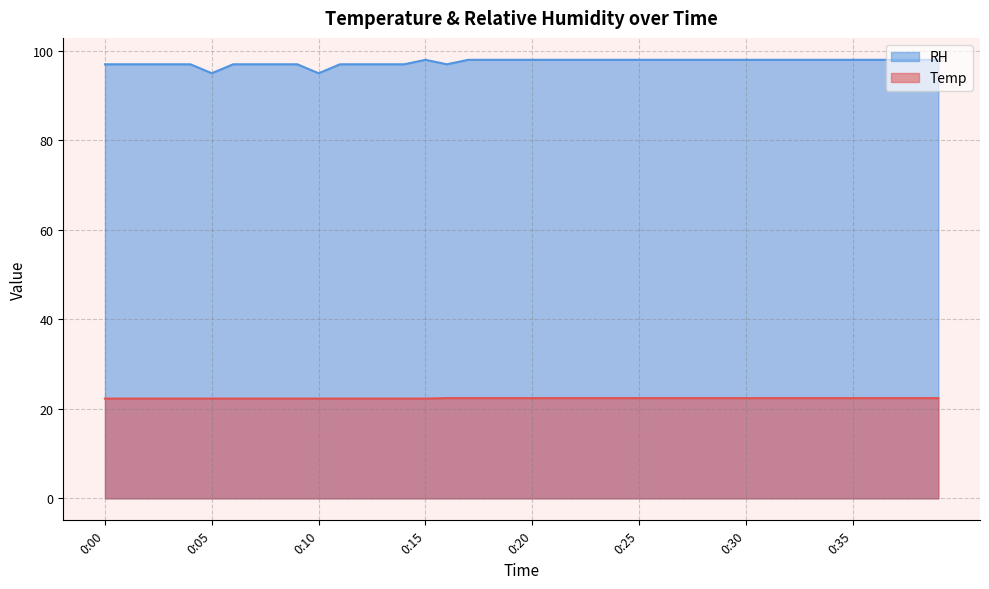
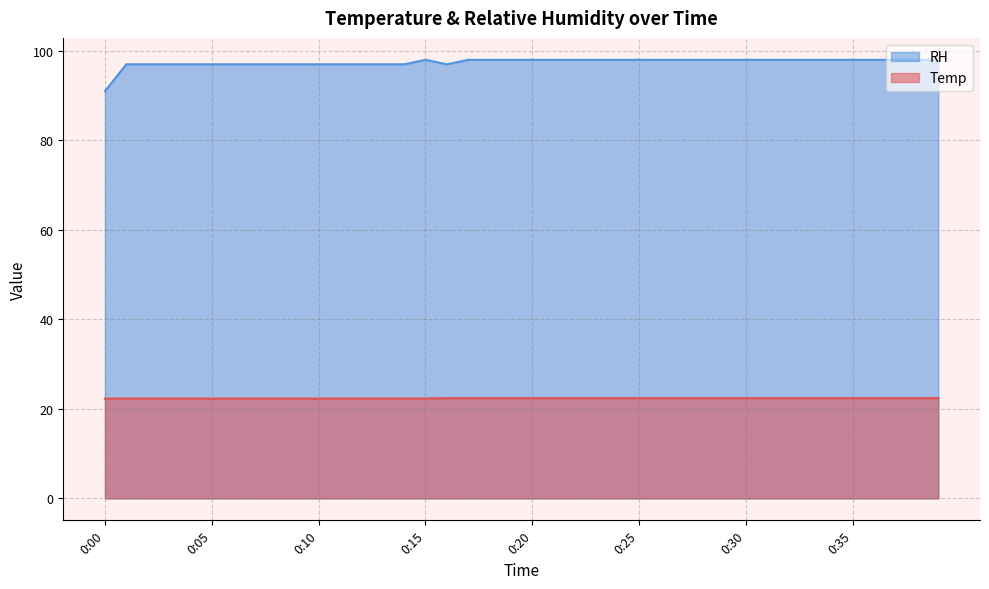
RH, 0:00: 97 -> 91
RH, 0:05: 95 -> 97
RH, 0:10: 95 -> 97
